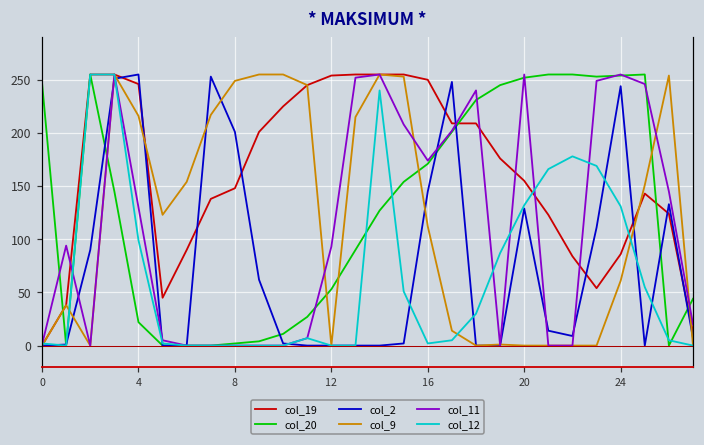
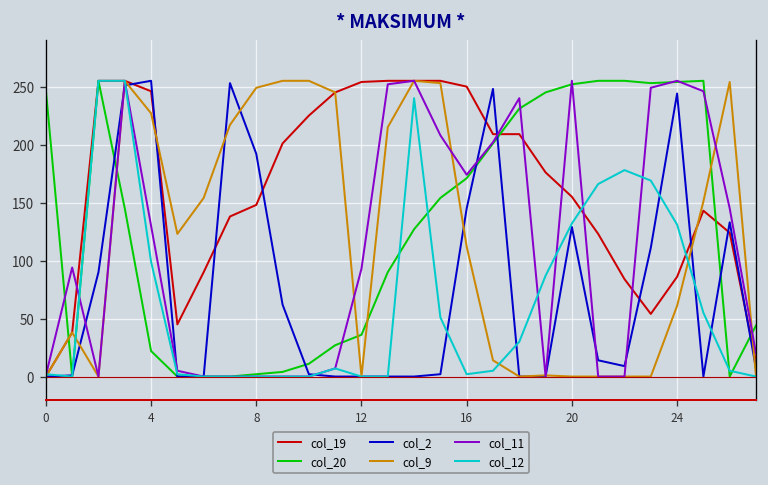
col_9, 4: 220 -> 230
col_2, 8: 200 -> 190
col_20, 12: 50 -> 40
